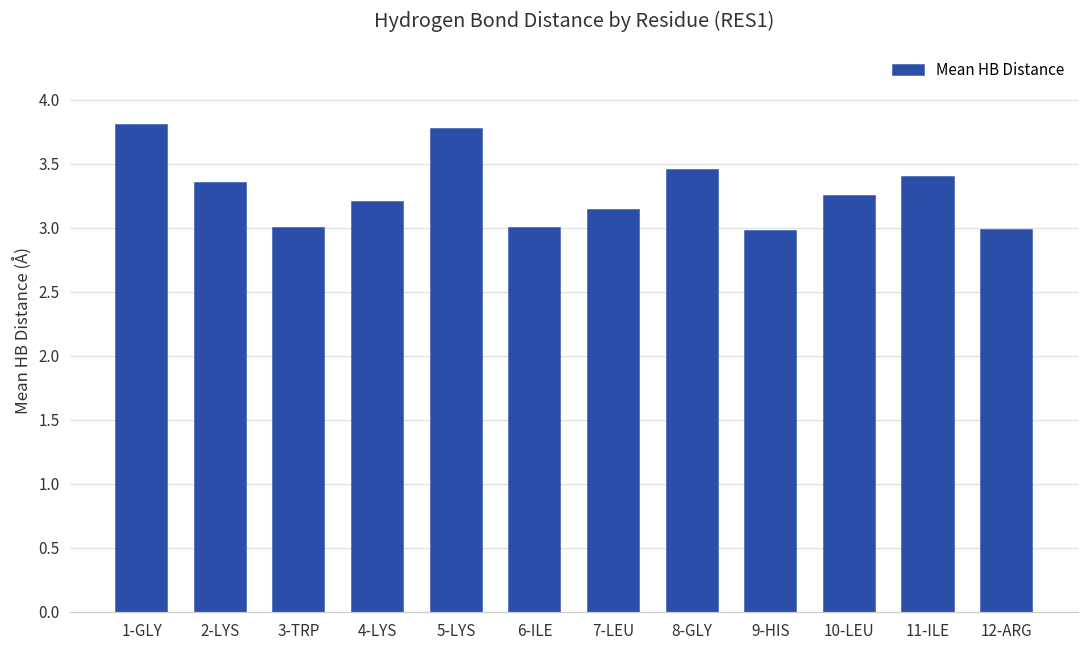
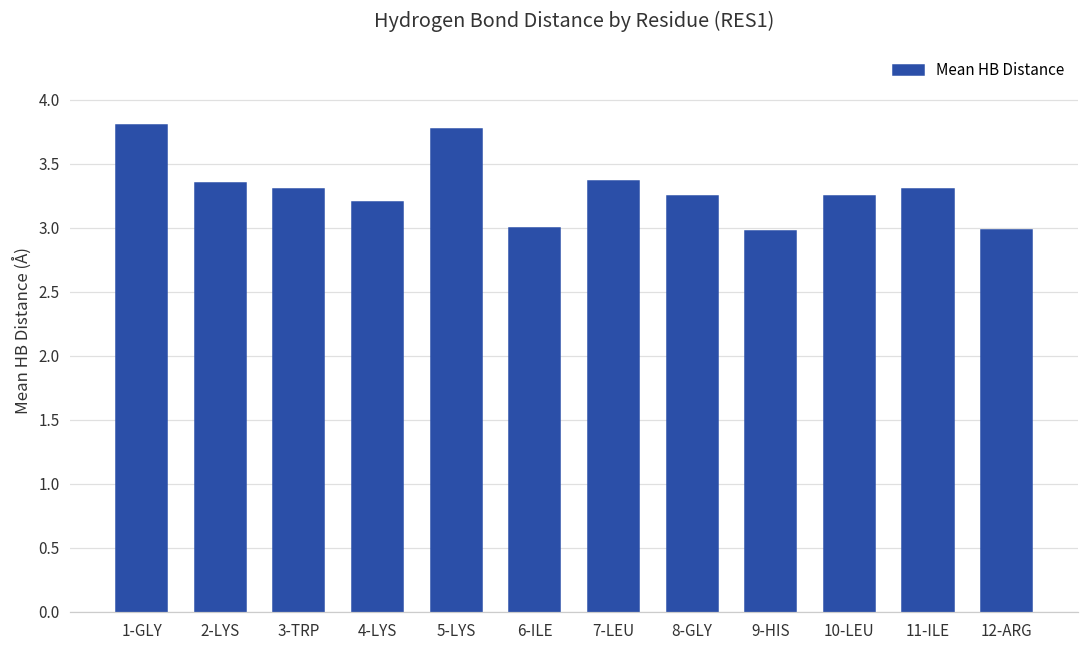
3-TRP: 3.0 -> 3.3
7-LEU: 3.14 -> 3.36
8-GLY: 3.45 -> 3.25
11-ILE: 3.4 -> 3.3
